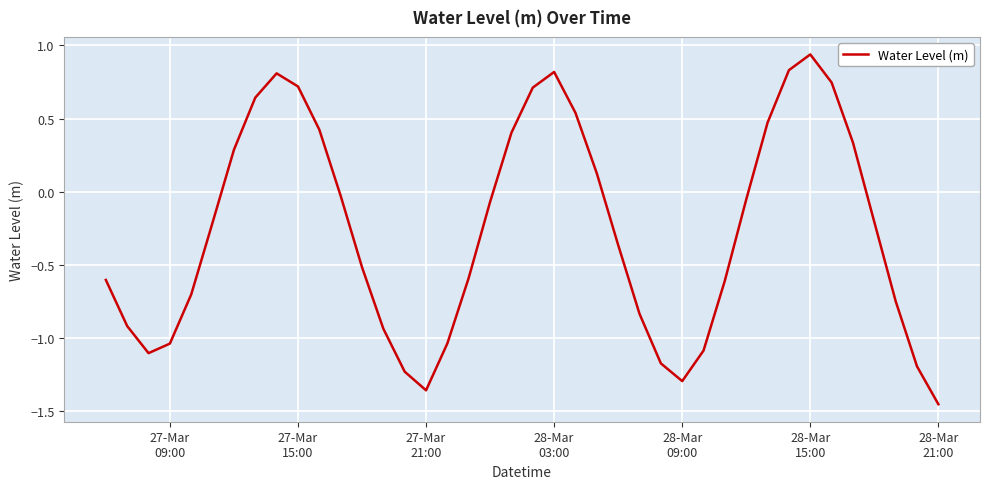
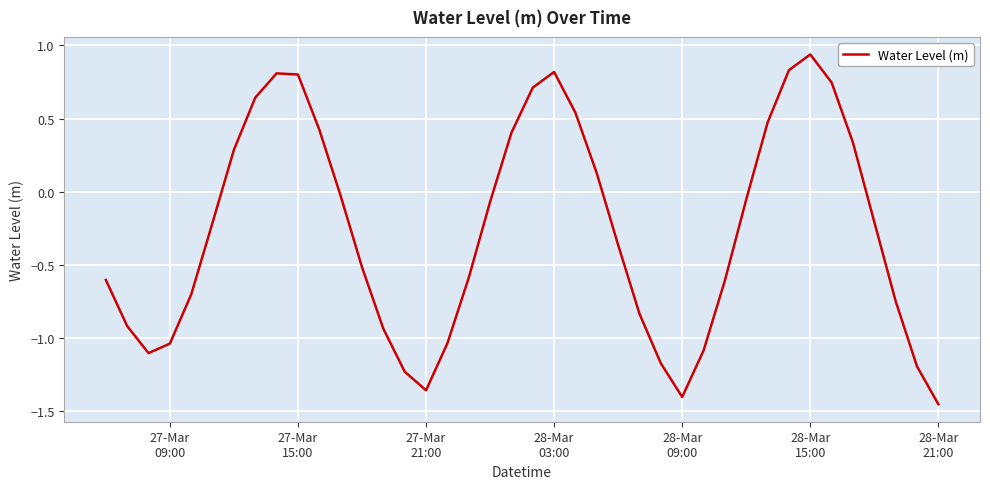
27-Mar 15:00: 0.72 -> 0.80
28-Mar 09:00: -1.29 -> -1.40
